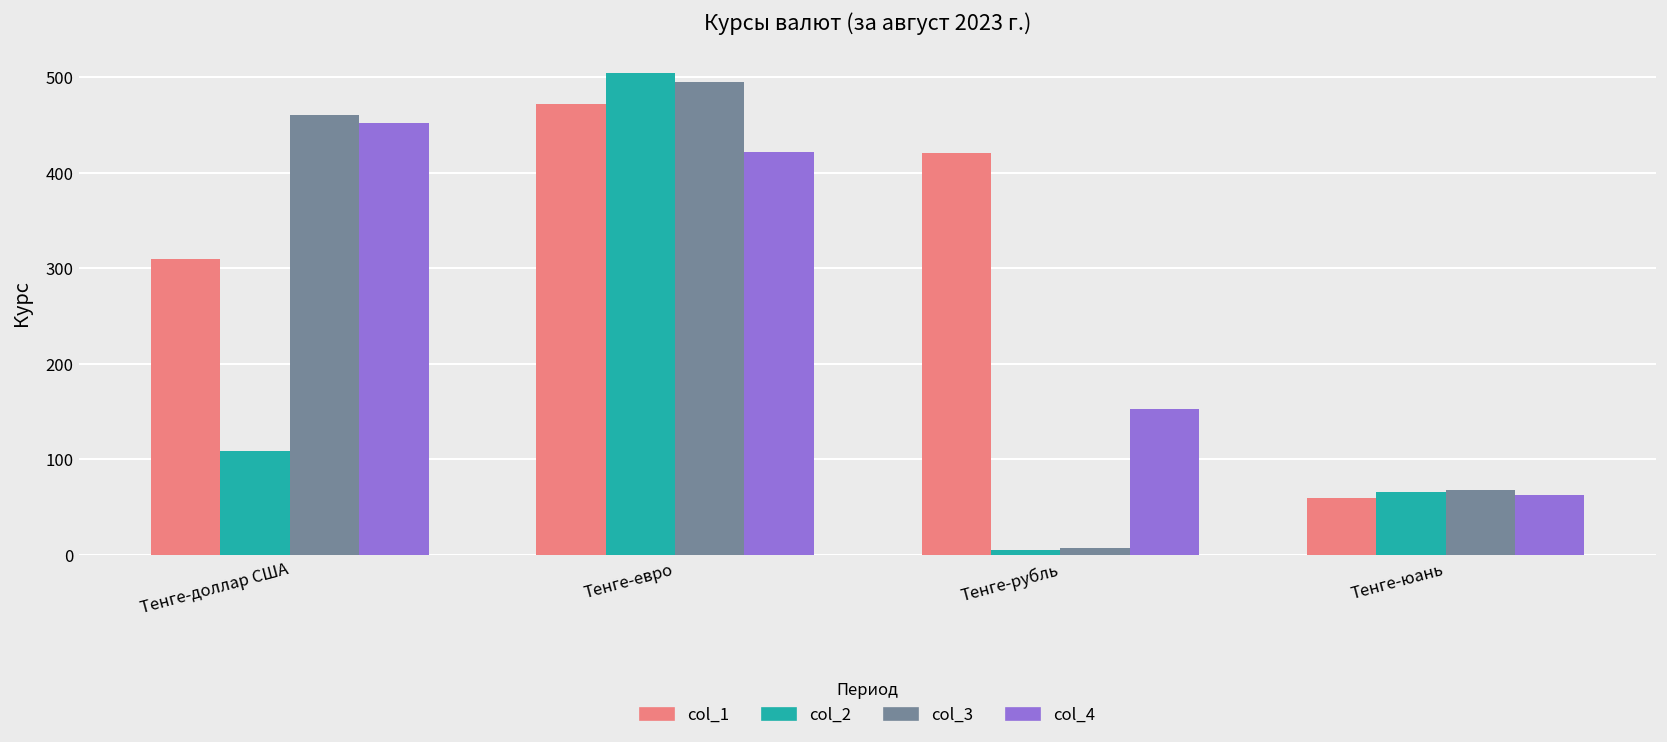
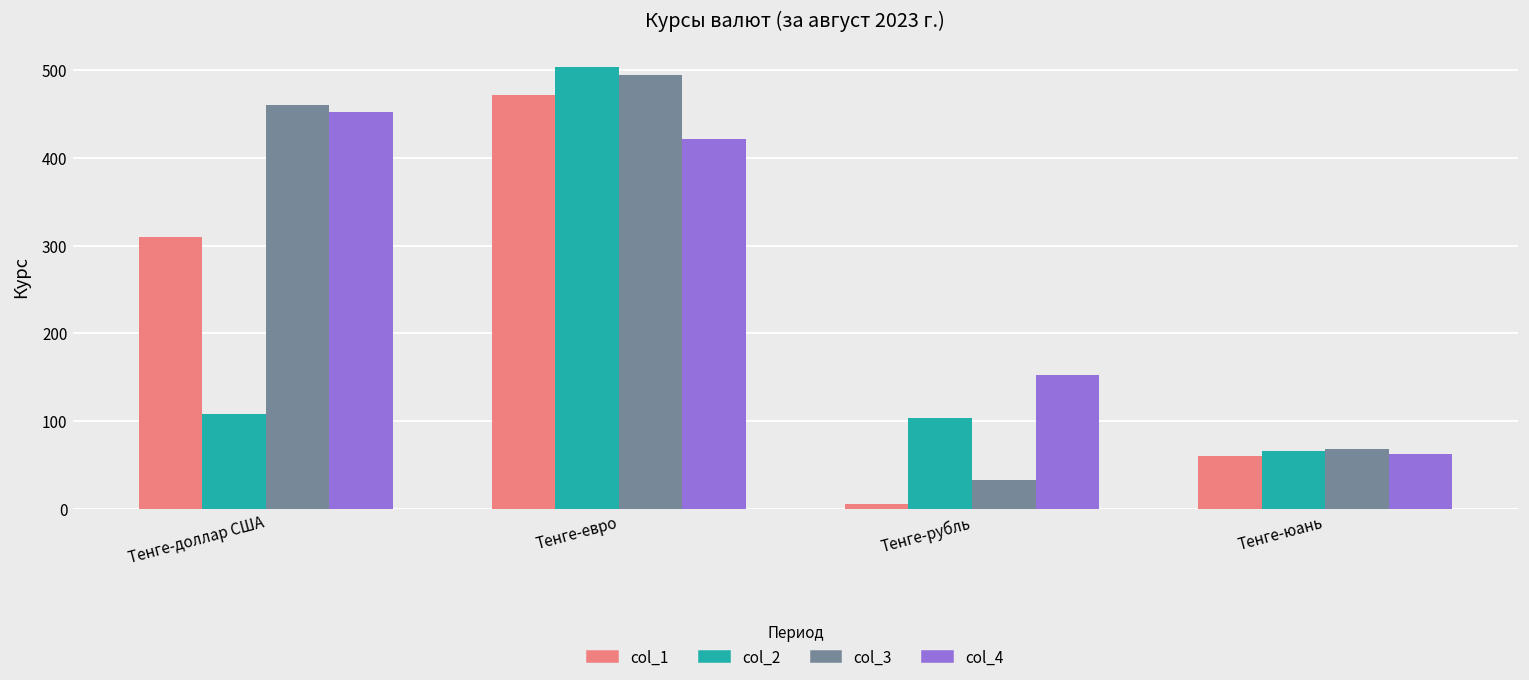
col_1, Тенге-рубль: 420 -> 10
col_2, Тенге-рубль: 10 -> 100
col_3, Тенге-рубль: 10 -> 30
